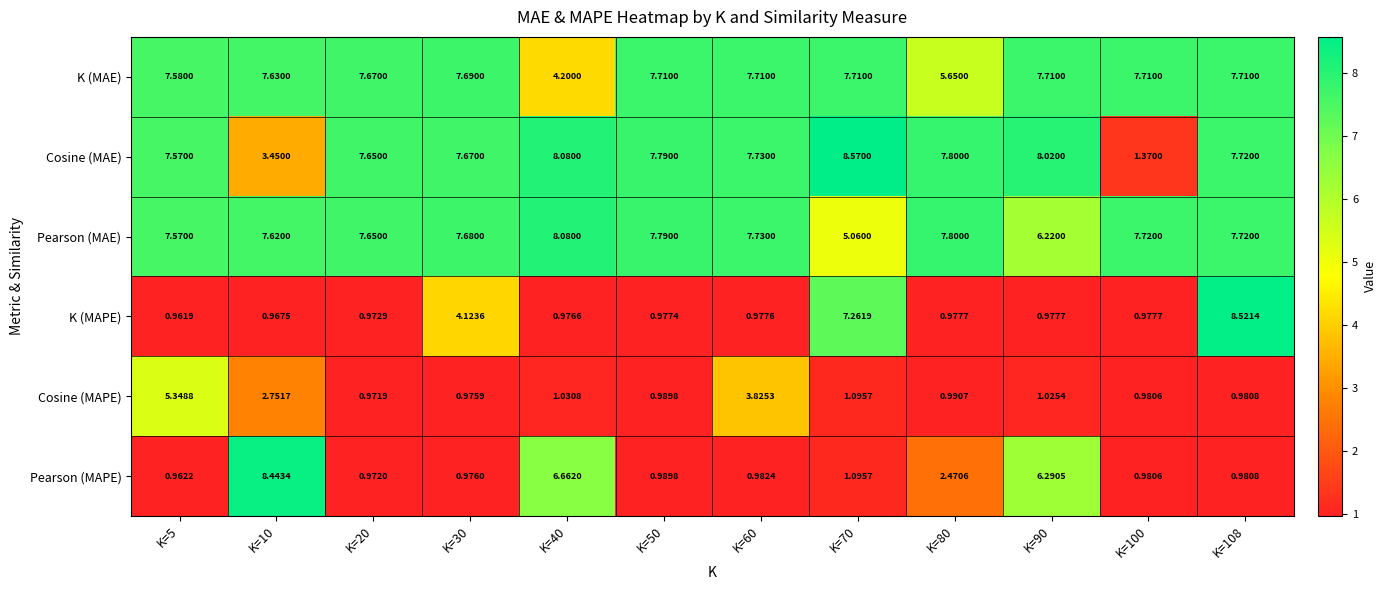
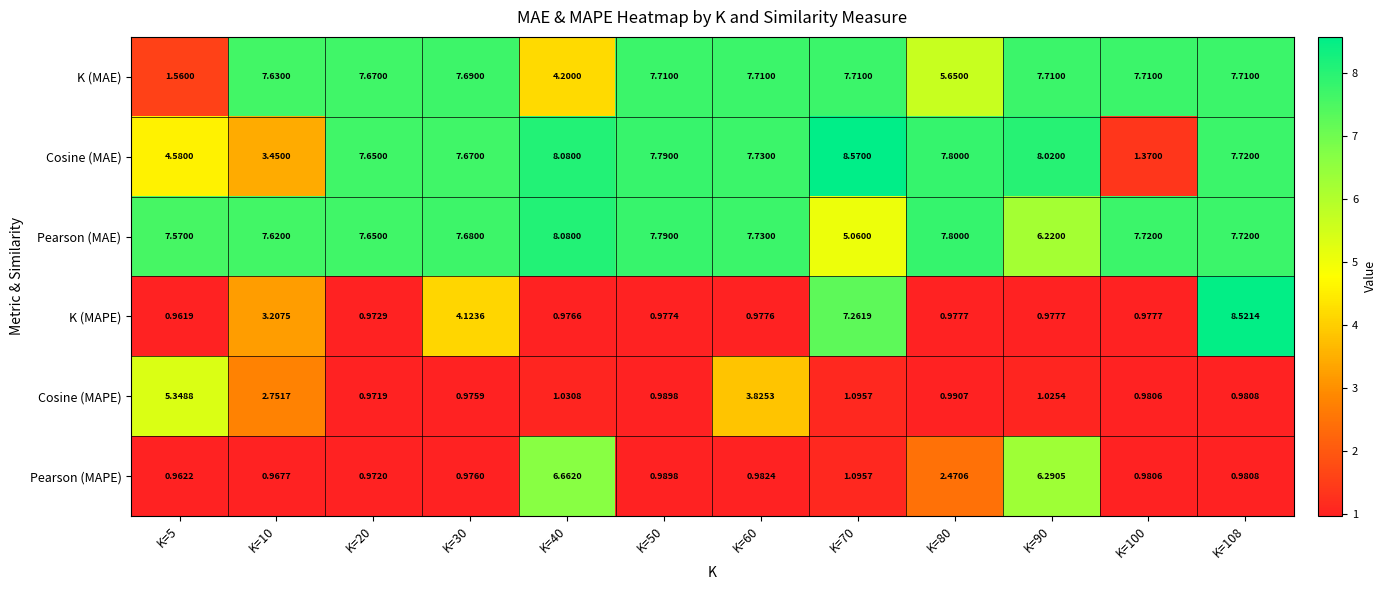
K (MAE), K=5: 7.5800 -> 1.5600
Cosine (MAE), K=5: 7.5700 -> 4.5800
K (MAPE), K=10: 0.9675 -> 3.2075
Pearson (MAPE), K=10: 8.4434 -> 0.9677
